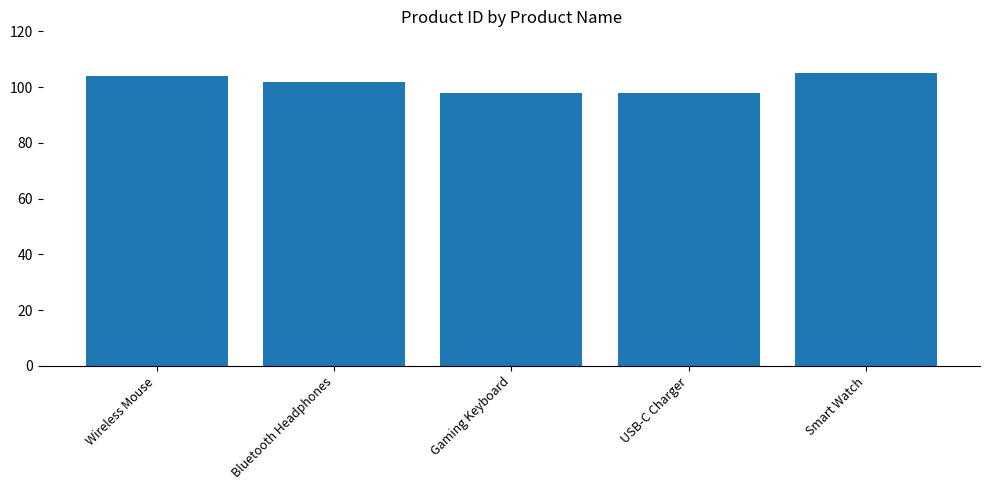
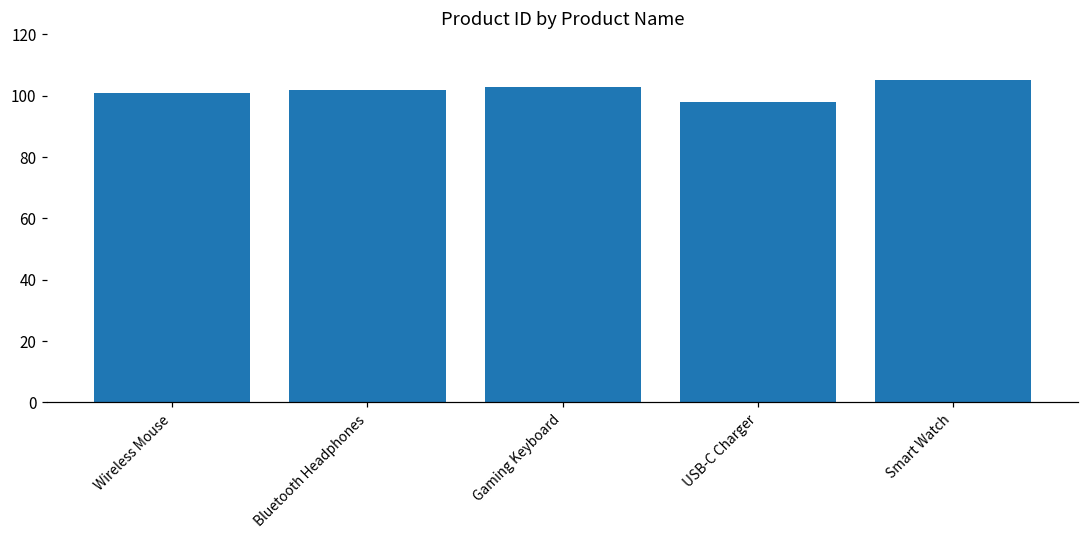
Wireless Mouse: 104 -> 101
Gaming Keyboard: 98 -> 103
